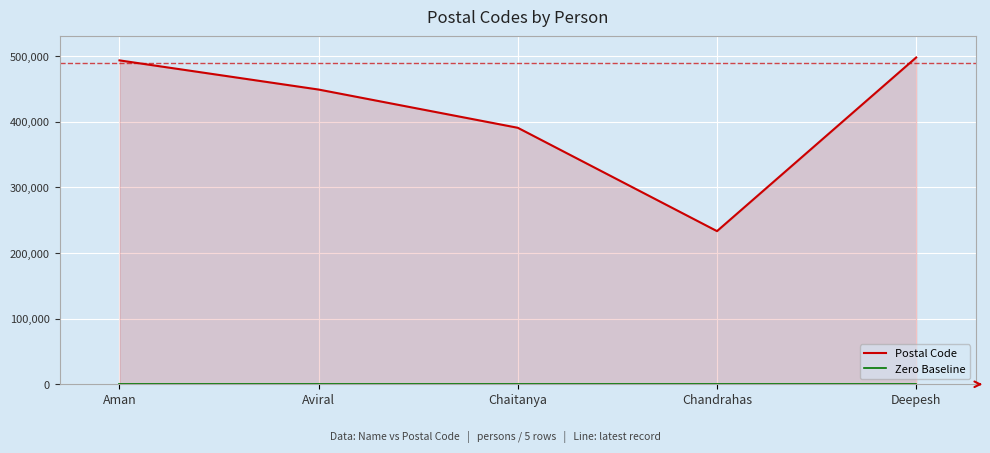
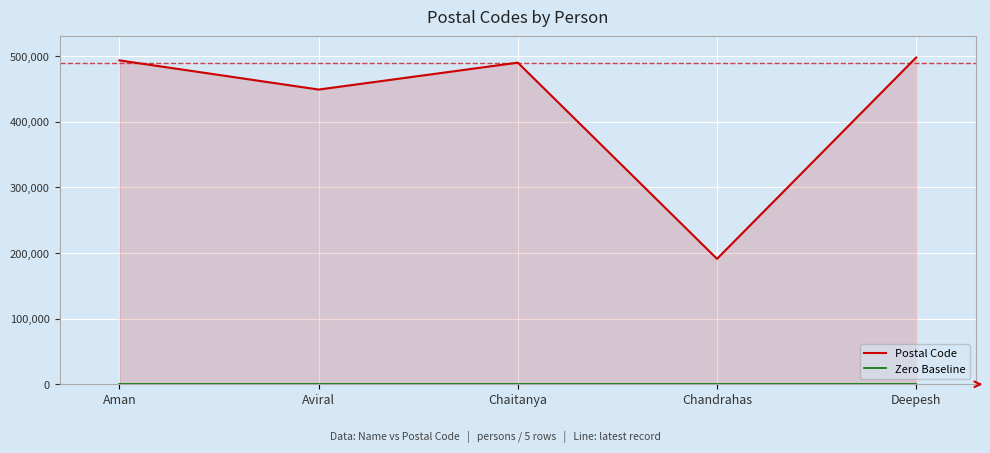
Postal Code, Chaitanya: 390,000 -> 490,000
Postal Code, Chandrahas: 230,000 -> 190,000
